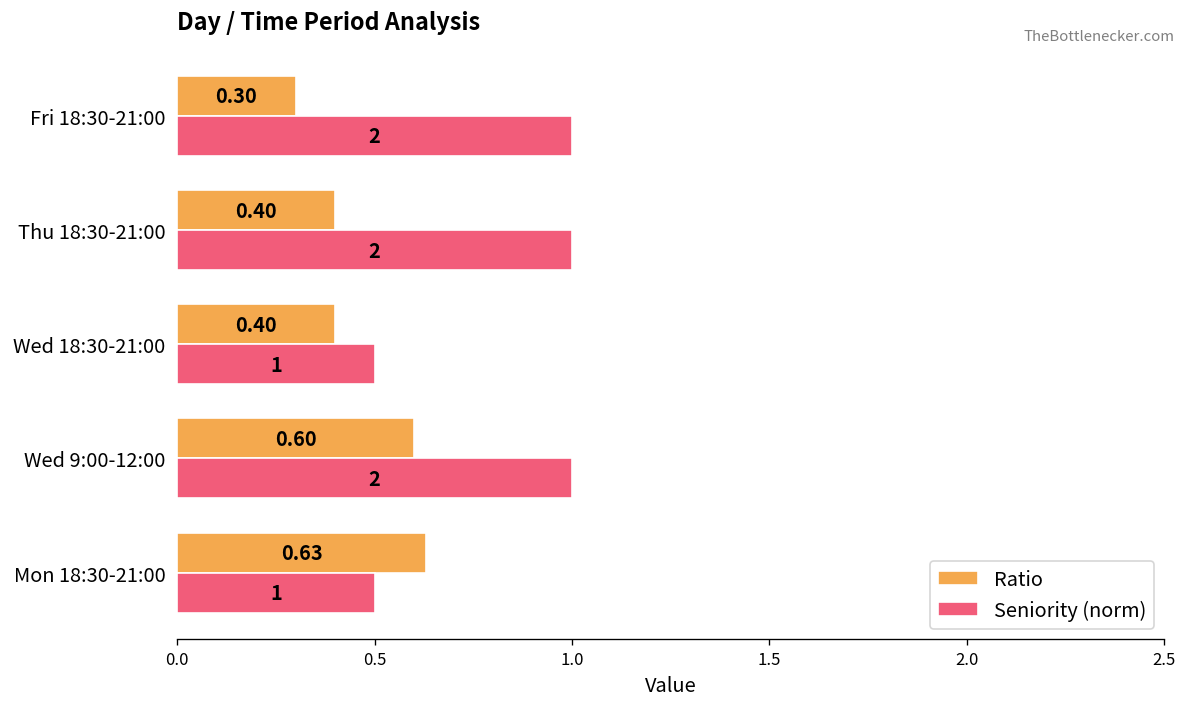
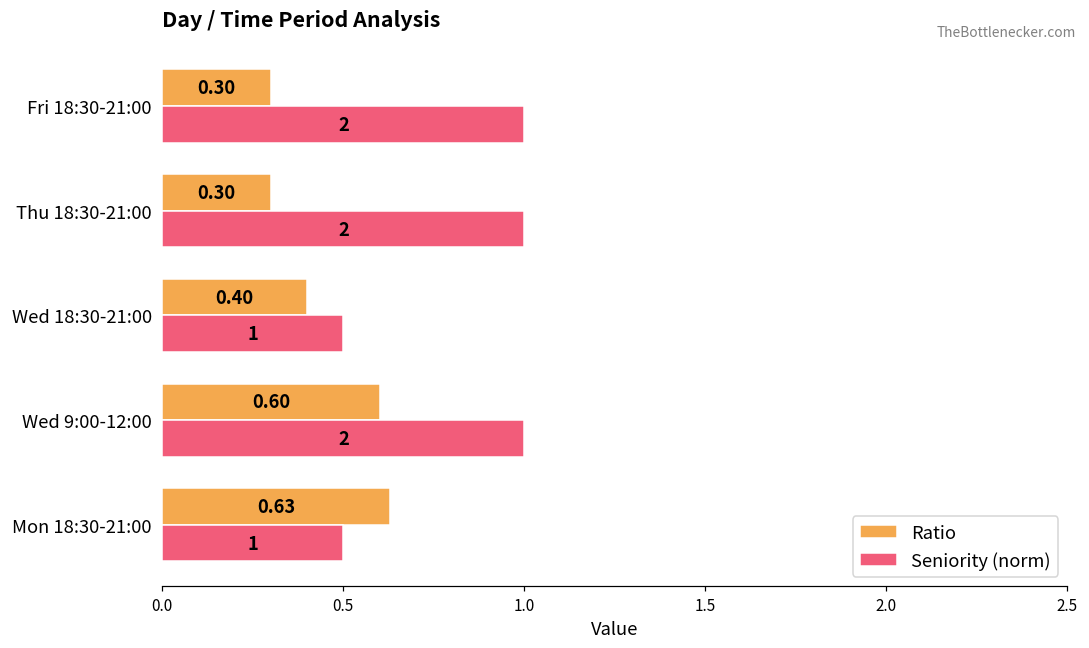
Ratio, Thu 18:30-21:00: 0.40 -> 0.30
